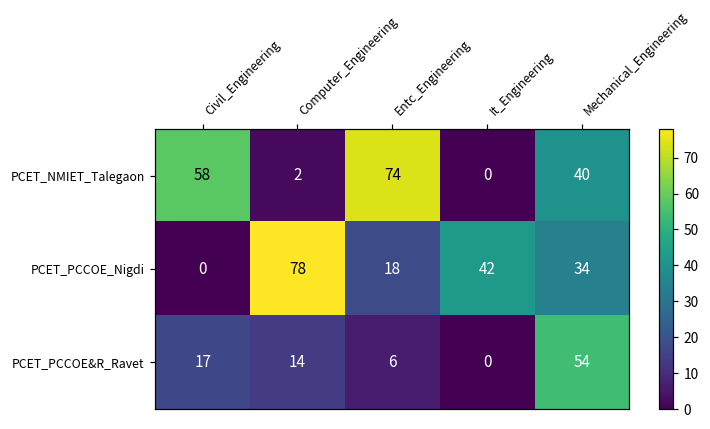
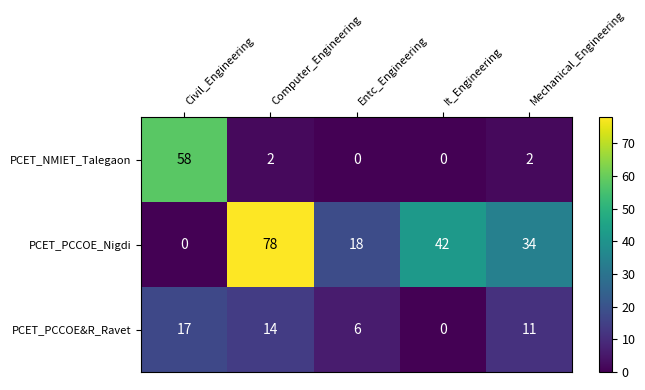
PCET_NMIET_Talegaon, Entc_Engineering: 74 -> 0
PCET_NMIET_Talegaon, Mechanical_Engineering: 40 -> 2
PCET_PCCOE&R_Ravet, Mechanical_Engineering: 54 -> 11
